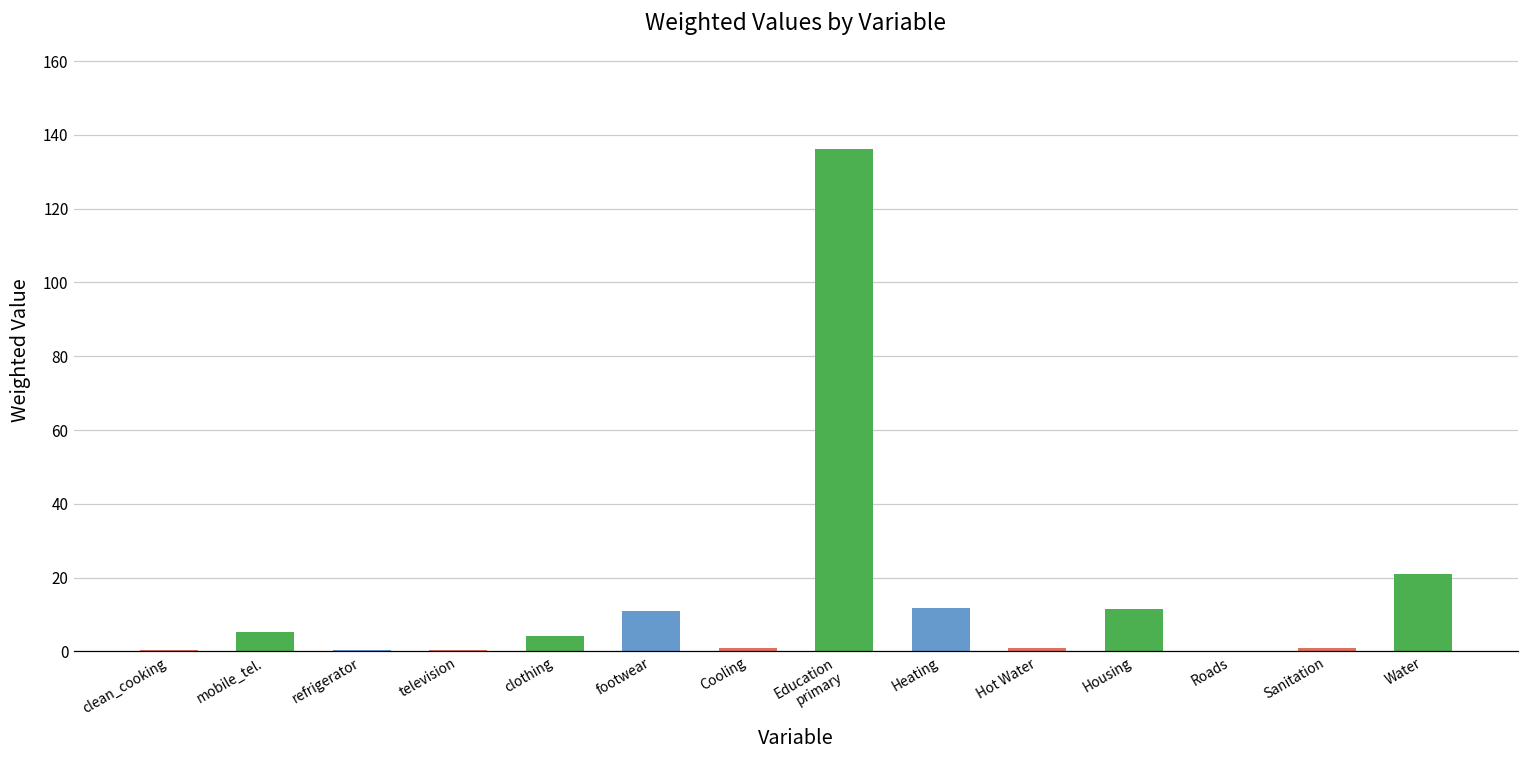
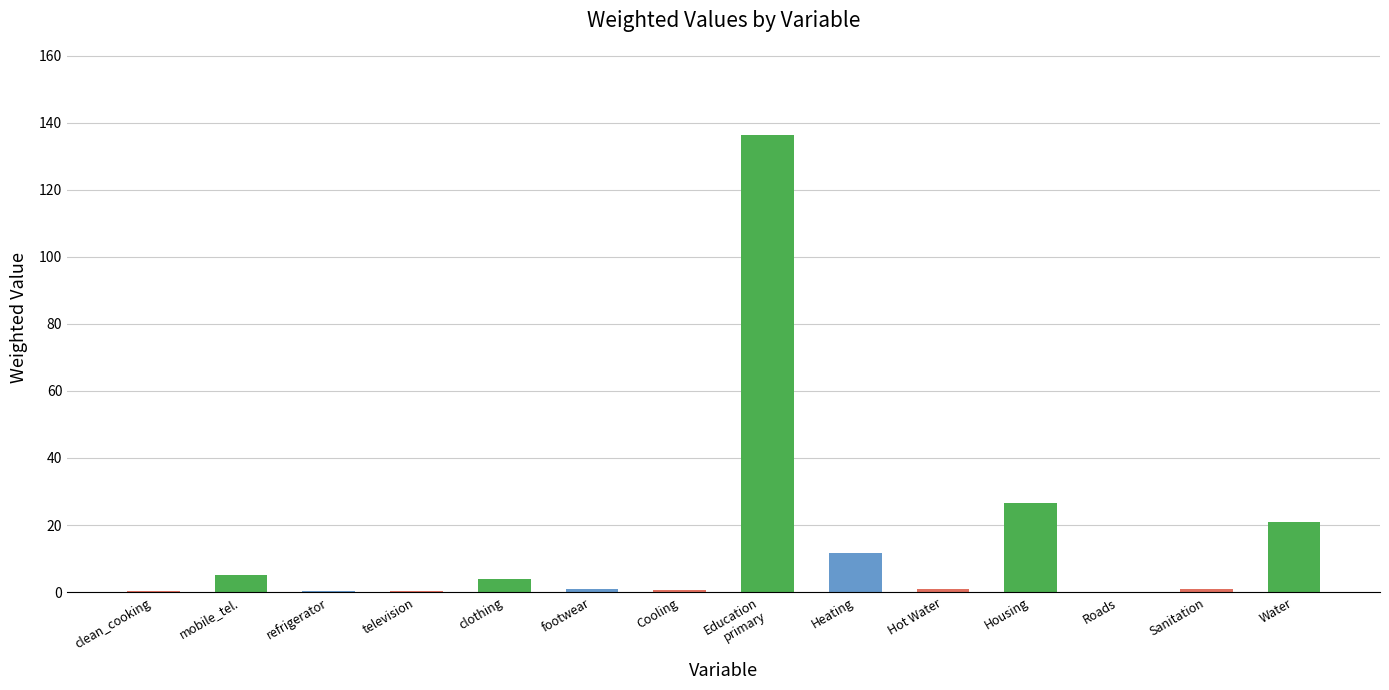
footwear: 11 -> 1
Housing: 11 -> 27
